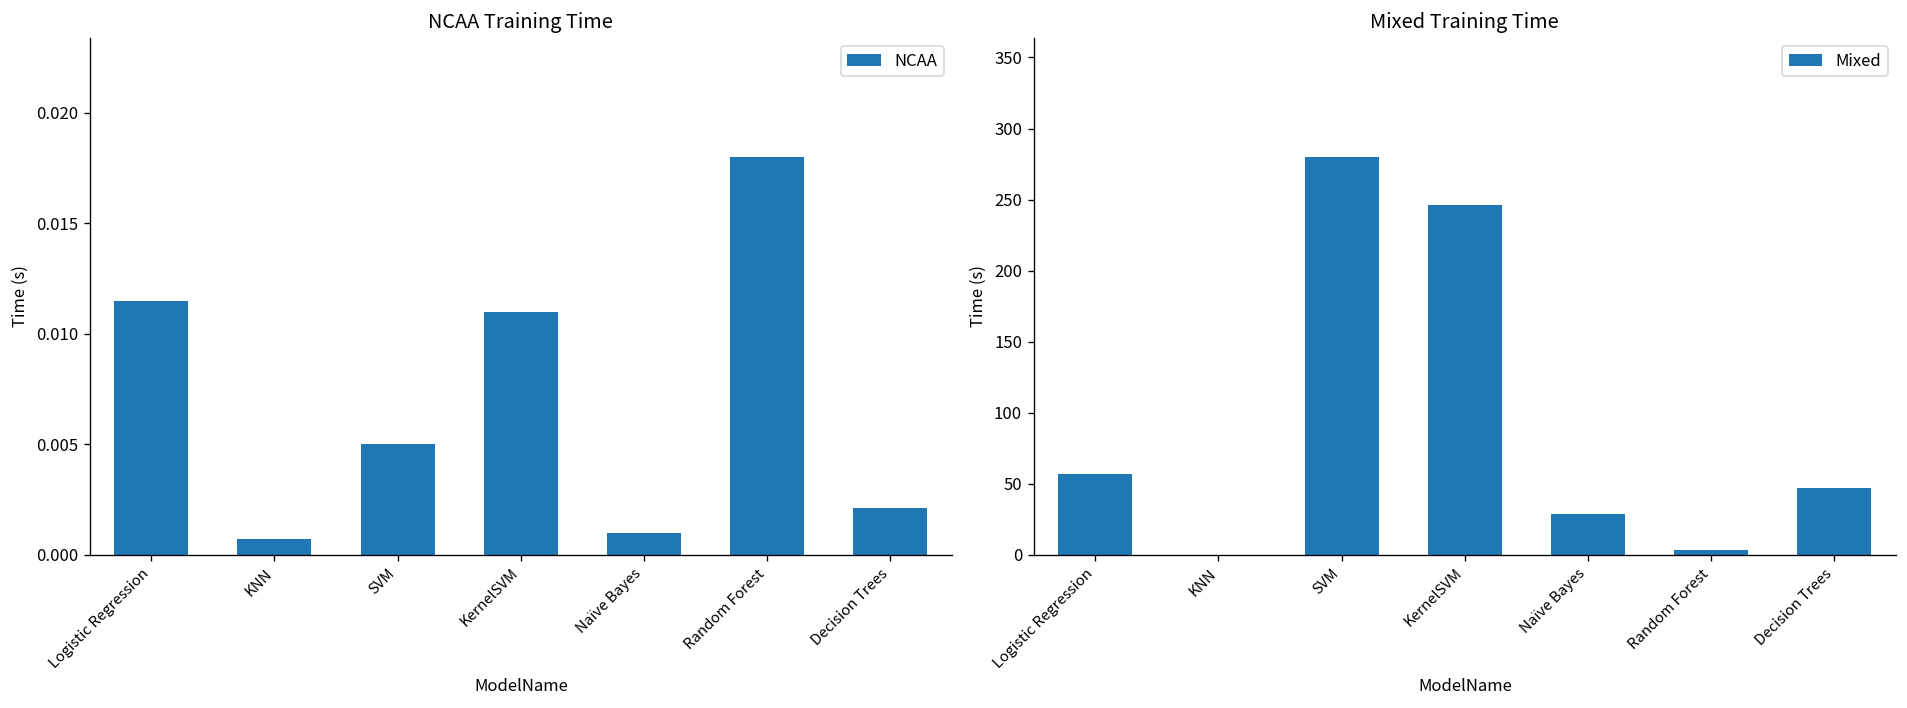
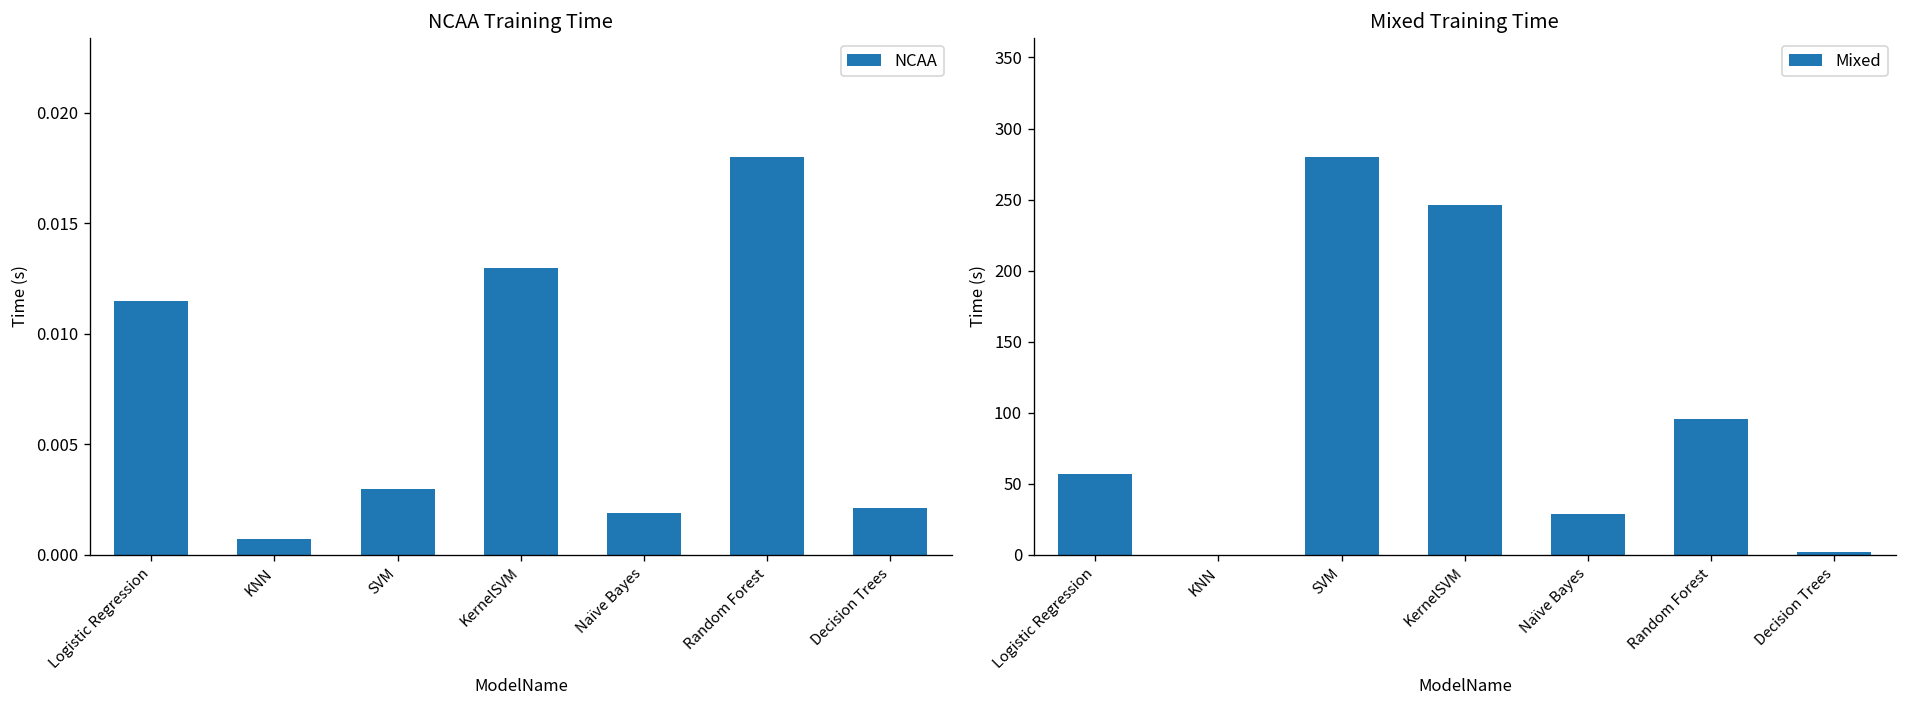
NCAA Training Time, SVM: 0.005 -> 0.003
NCAA Training Time, KernelSVM: 0.011 -> 0.013
NCAA Training Time, Naïve Bayes: 0.0010 -> 0.0019
Mixed Training Time, Random Forest: 3 -> 96
Mixed Training Time, Decision Trees: 47 -> 2
